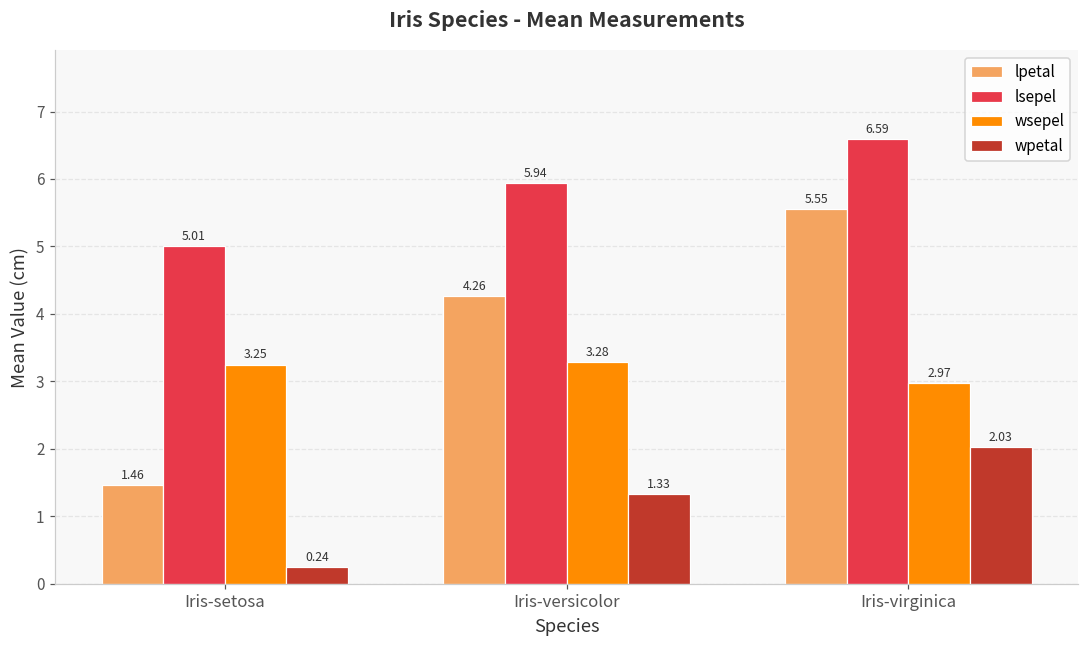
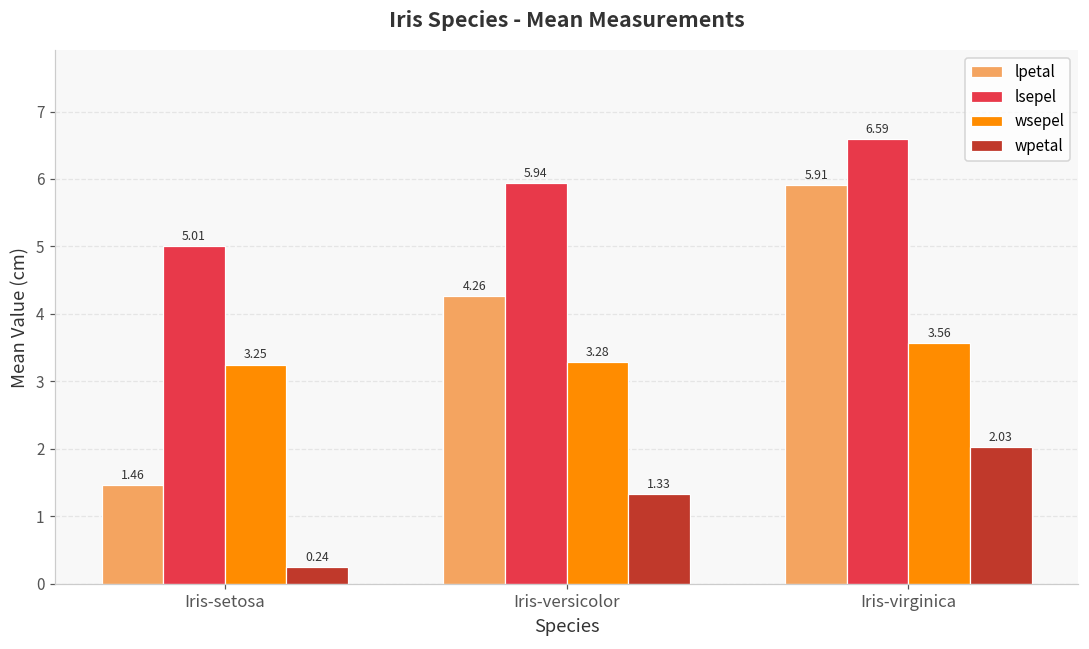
lpetal, Iris-virginica: 5.55 -> 5.91
wsepel, Iris-virginica: 2.97 -> 3.56
